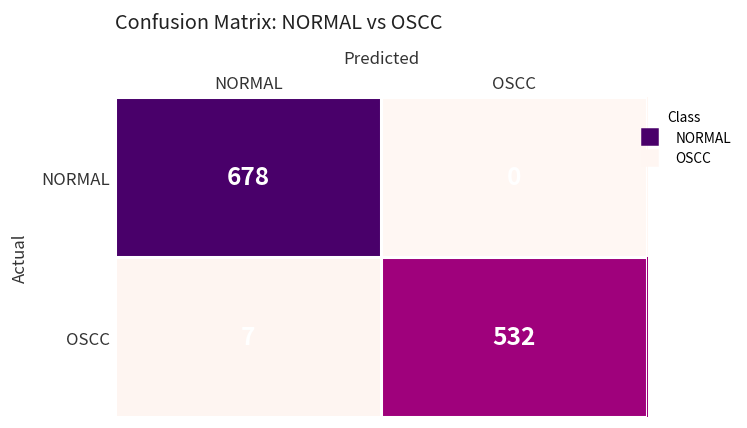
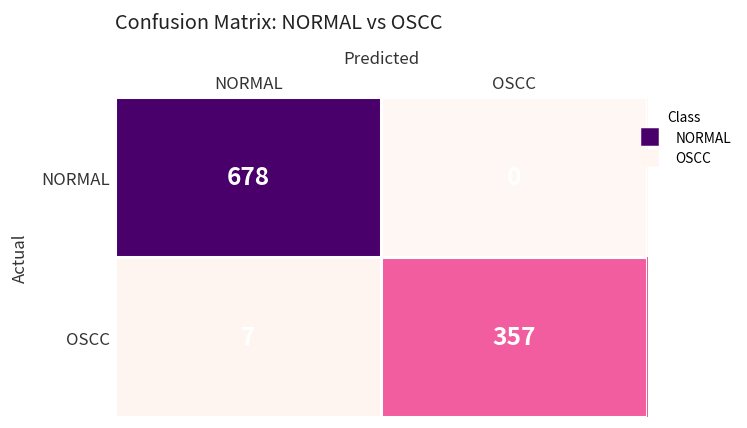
OSCC, OSCC: 532 -> 357
